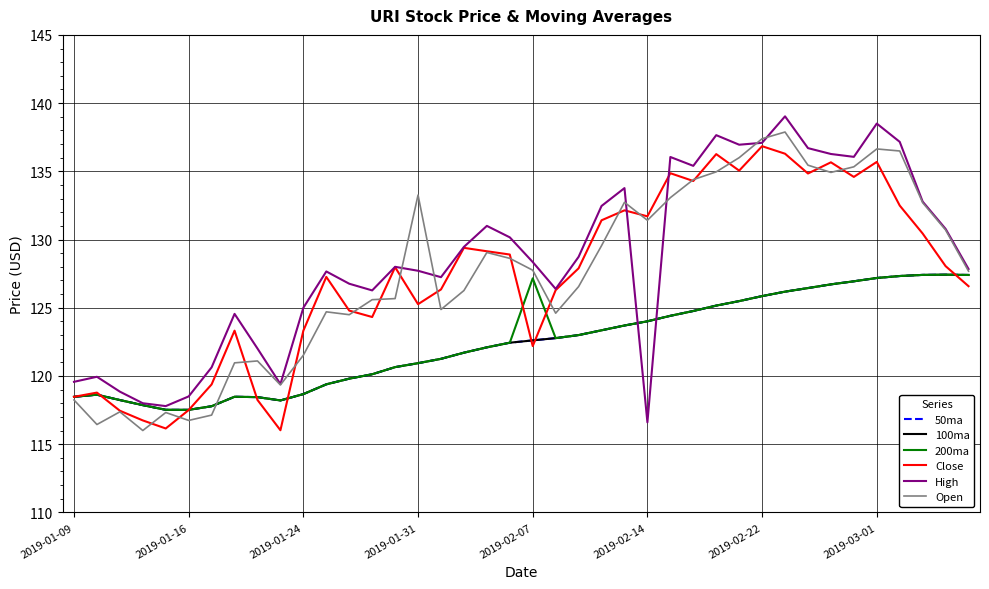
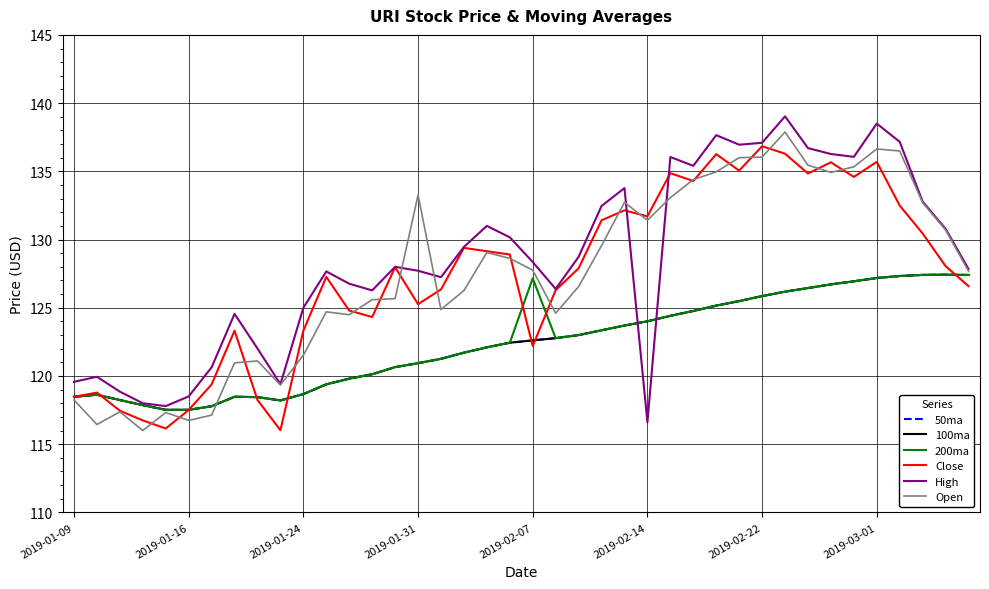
Open, 2019-02-22: 137.4 -> 136.0
